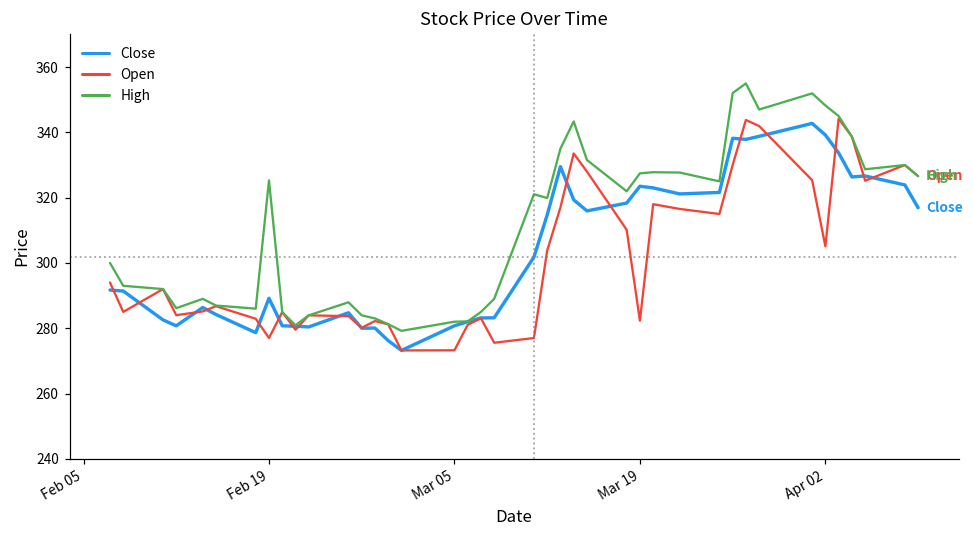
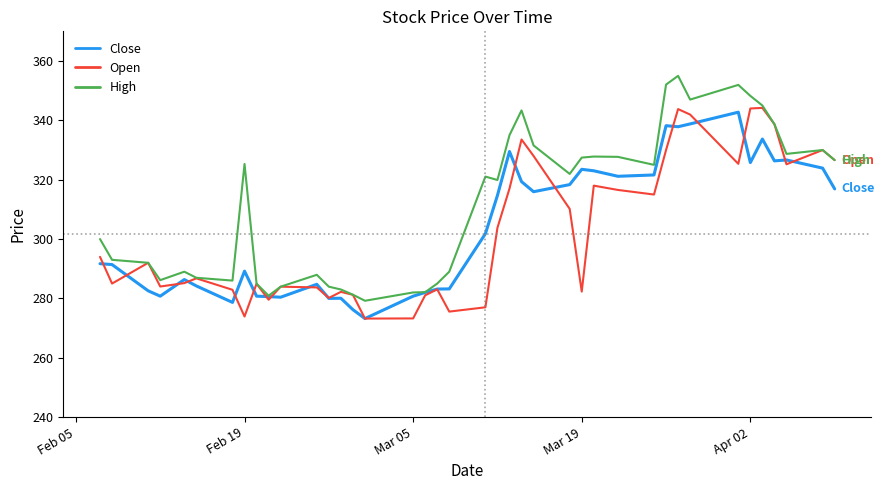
Open, Feb 19: 277 -> 274
Close, Apr 02: 339 -> 326
Open, Apr 02: 305 -> 344
